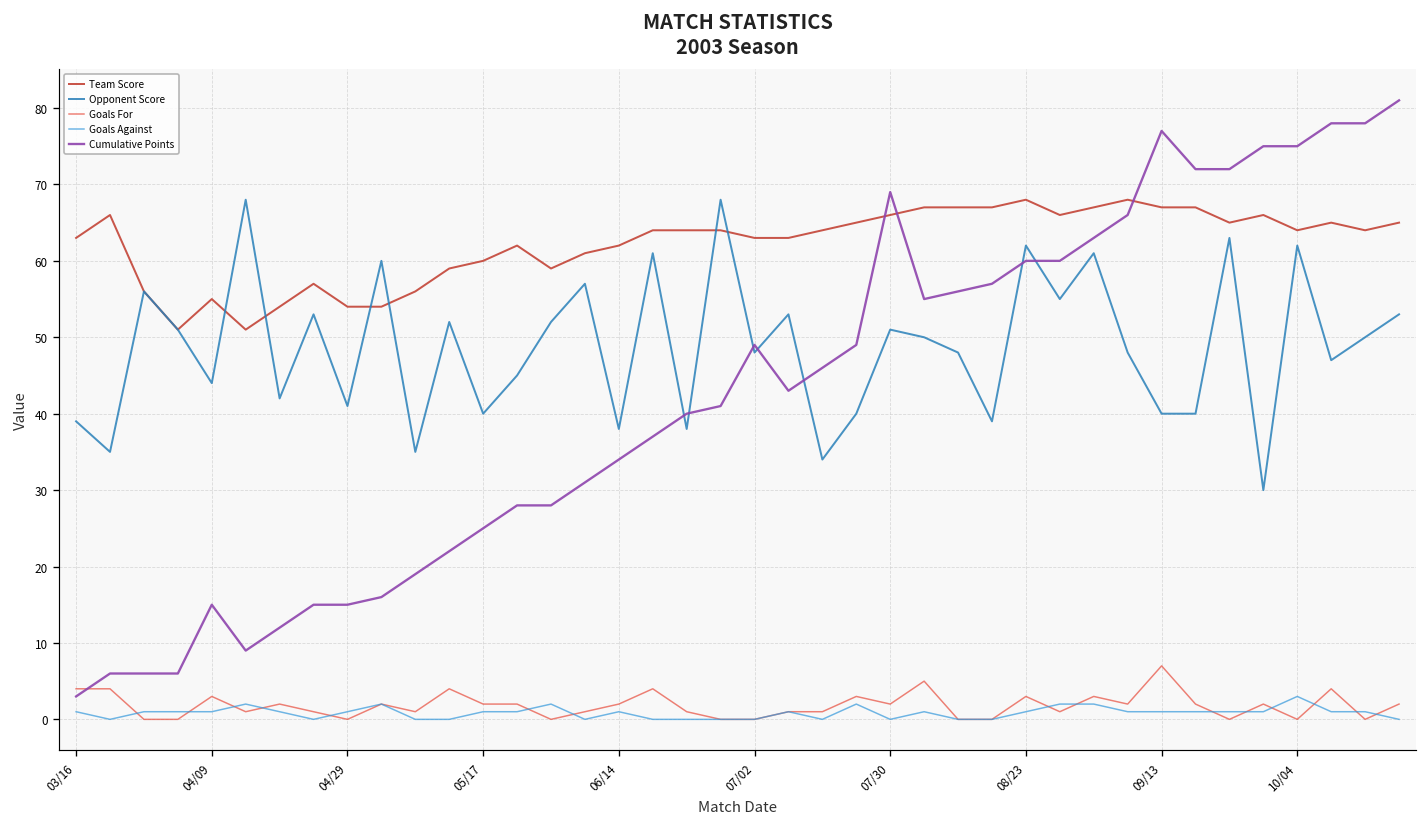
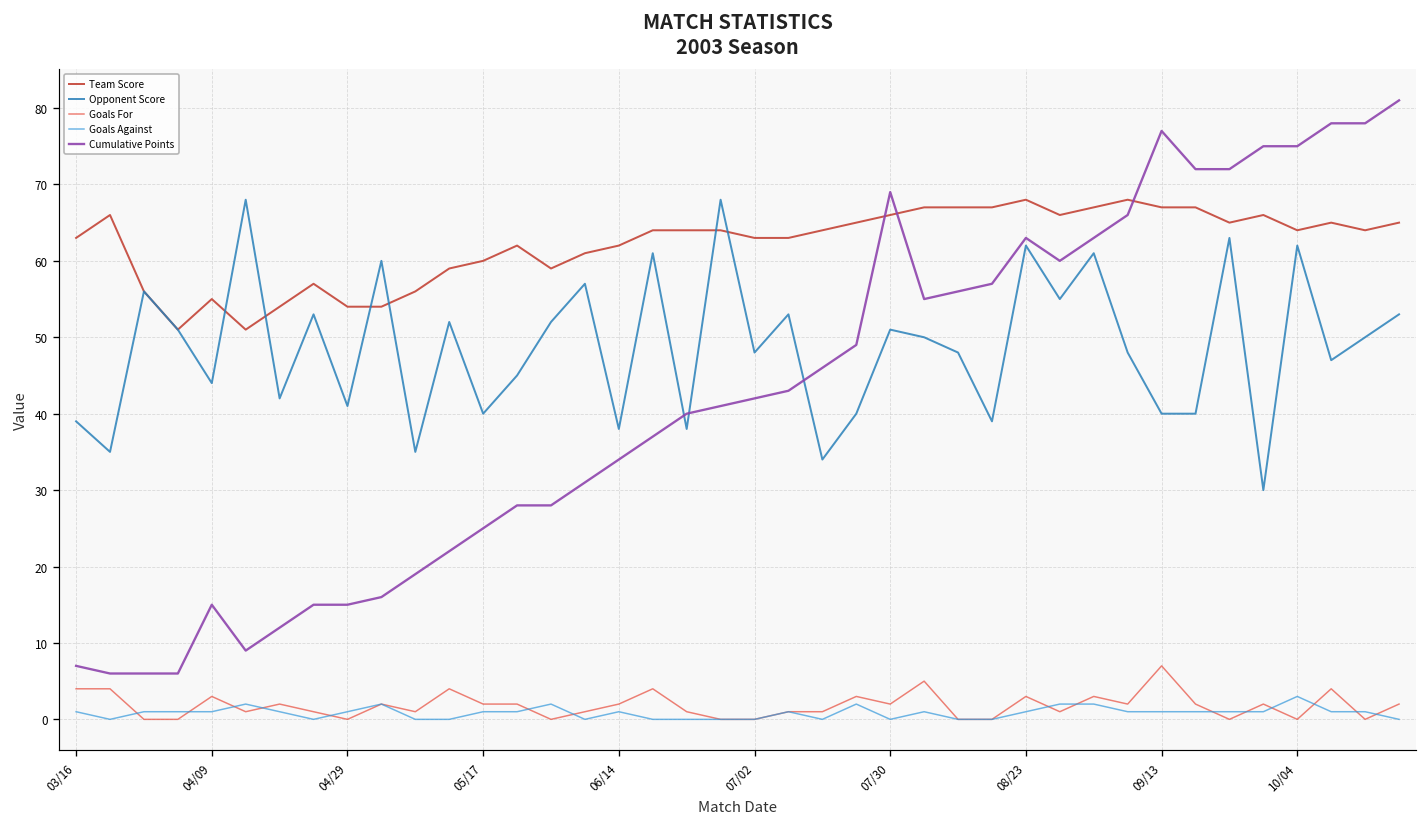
Cumulative Points, 03/16: 3 -> 7
Cumulative Points, 07/02: 49 -> 42
Cumulative Points, 08/23: 60 -> 63
